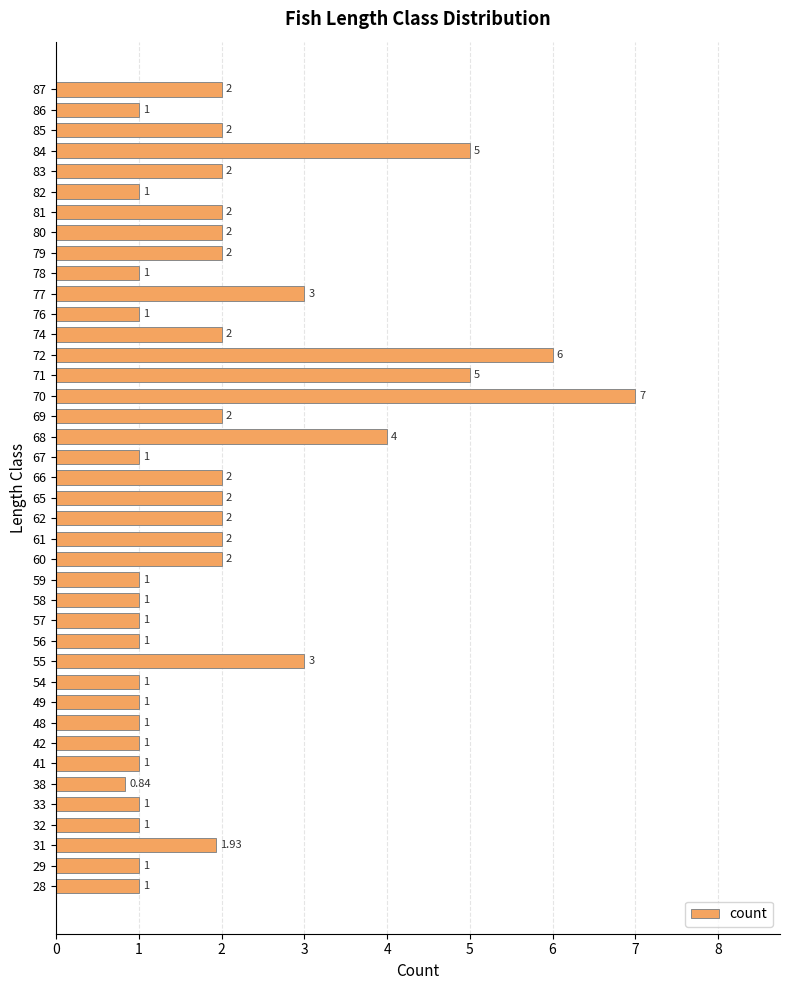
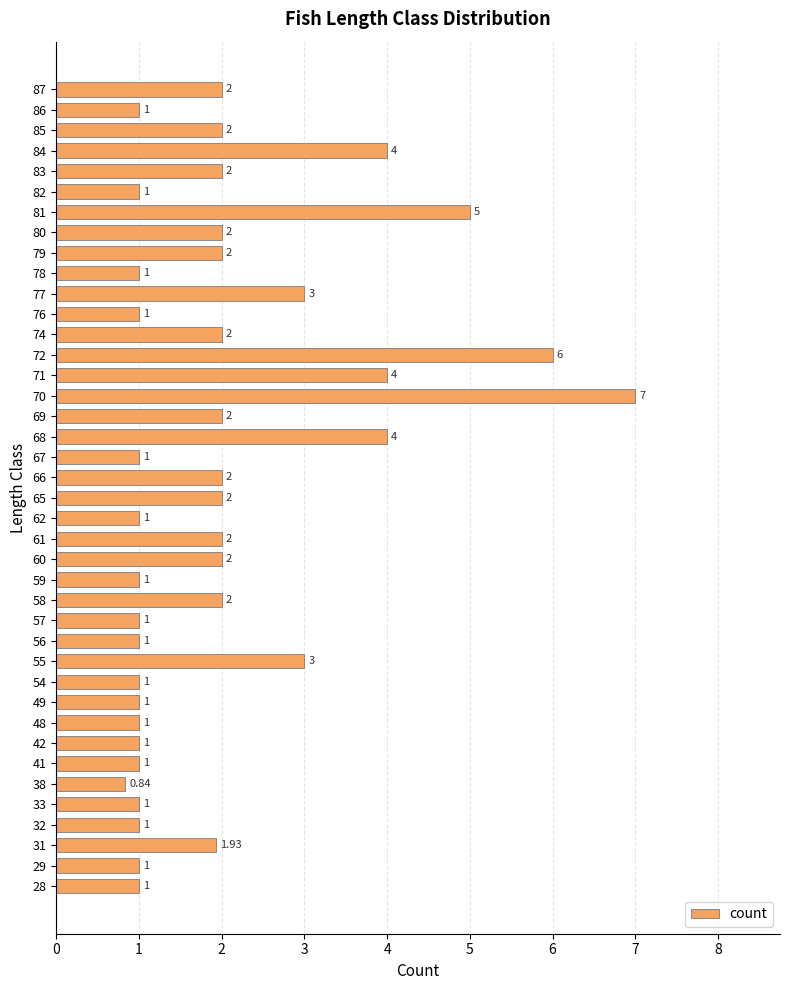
84: 5 -> 4
81: 2 -> 5
71: 5 -> 4
62: 2 -> 1
58: 1 -> 2
